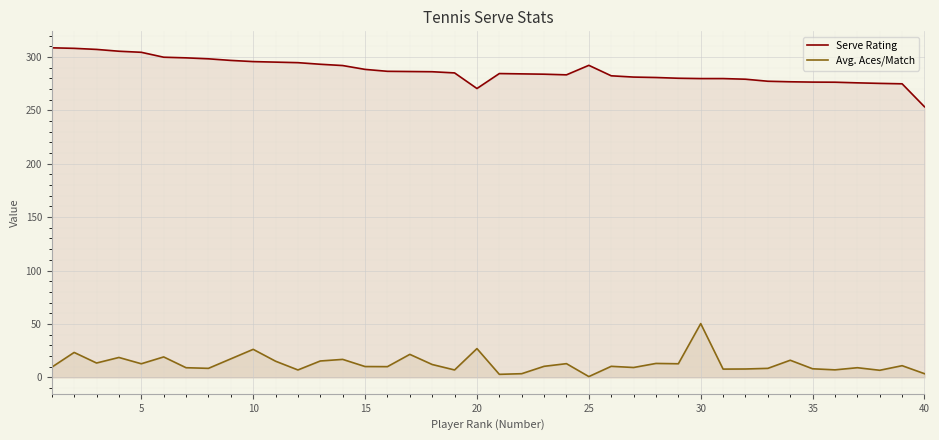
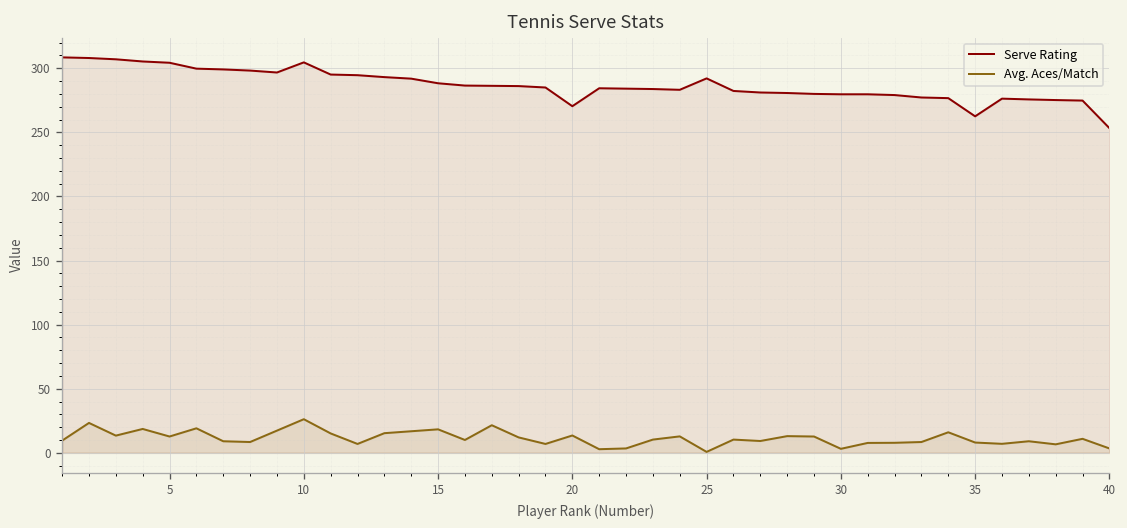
Serve Rating, 10: 296 -> 305
Avg. Aces/Match, 15: 10 -> 18
Avg. Aces/Match, 20: 27 -> 14
Avg. Aces/Match, 30: 50 -> 3
Serve Rating, 35: 276 -> 263
